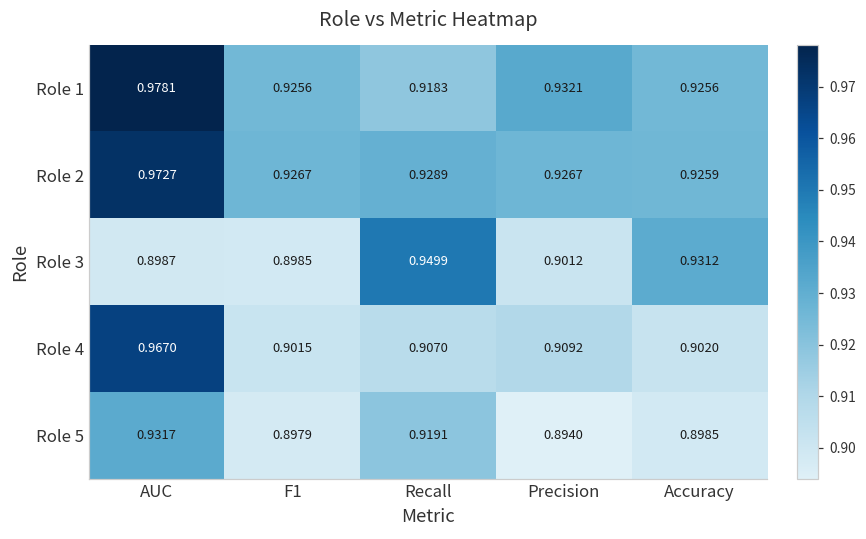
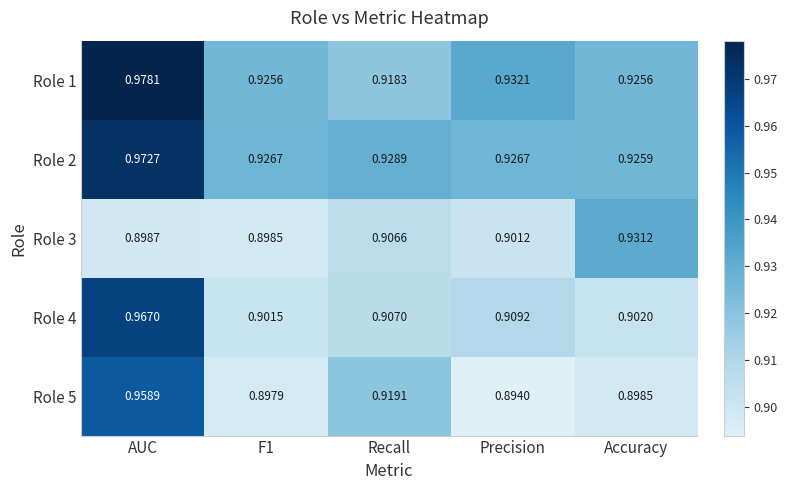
Role 3, Recall: 0.9499 -> 0.9066
Role 5, AUC: 0.9317 -> 0.9589
